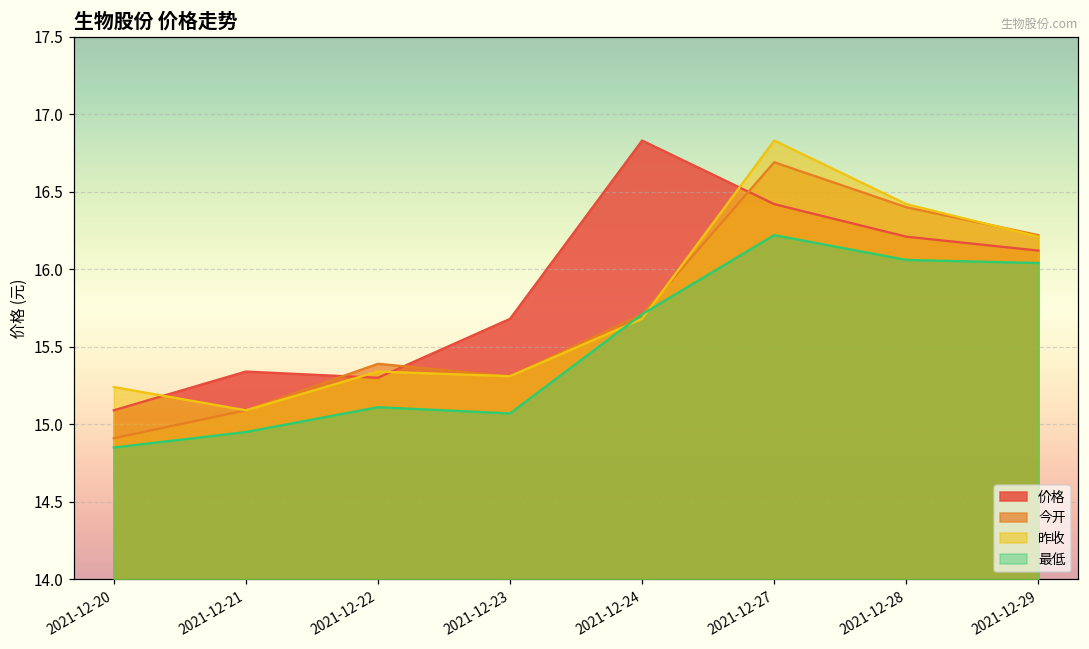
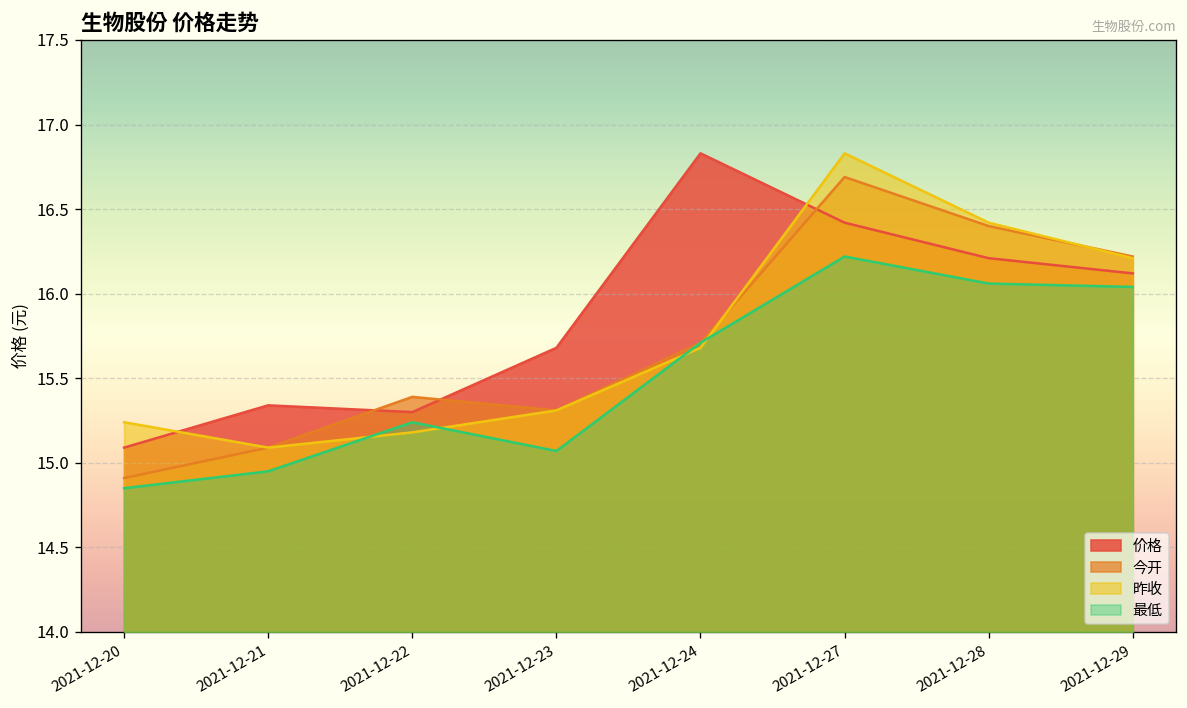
昨收, 2021-12-22: 15.34 -> 15.18
最低, 2021-12-22: 15.11 -> 15.24
